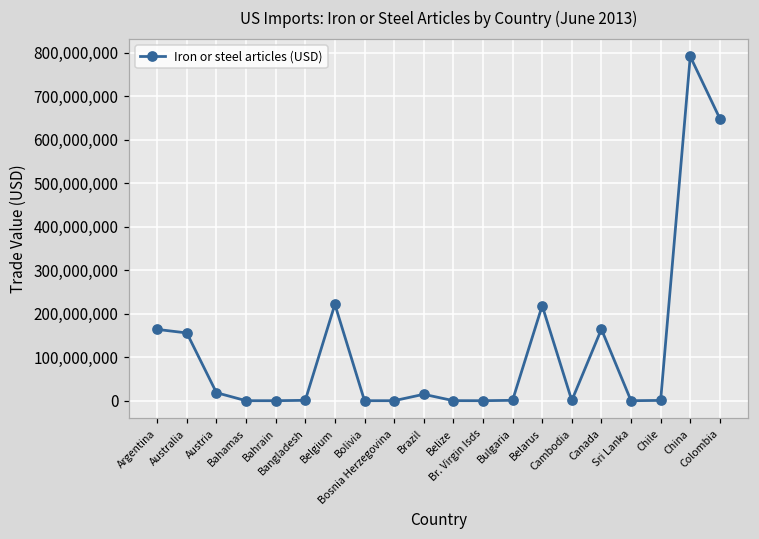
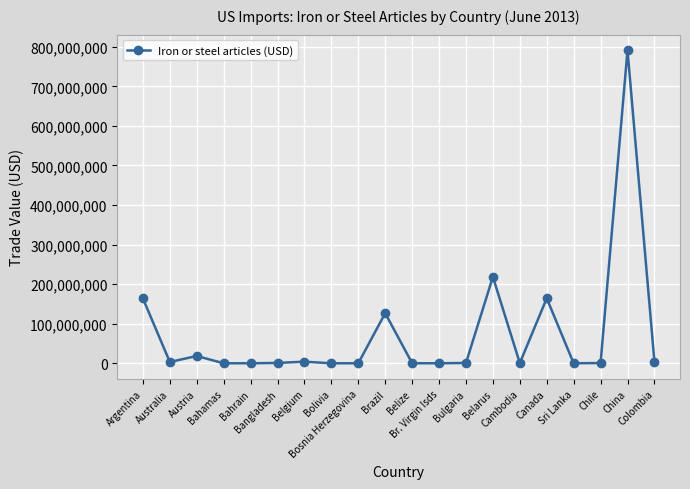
Australia: 160,000,000 -> 0
Belgium: 220,000,000 -> 0
Brazil: 10,000,000 -> 130,000,000
Colombia: 650,000,000 -> 0
